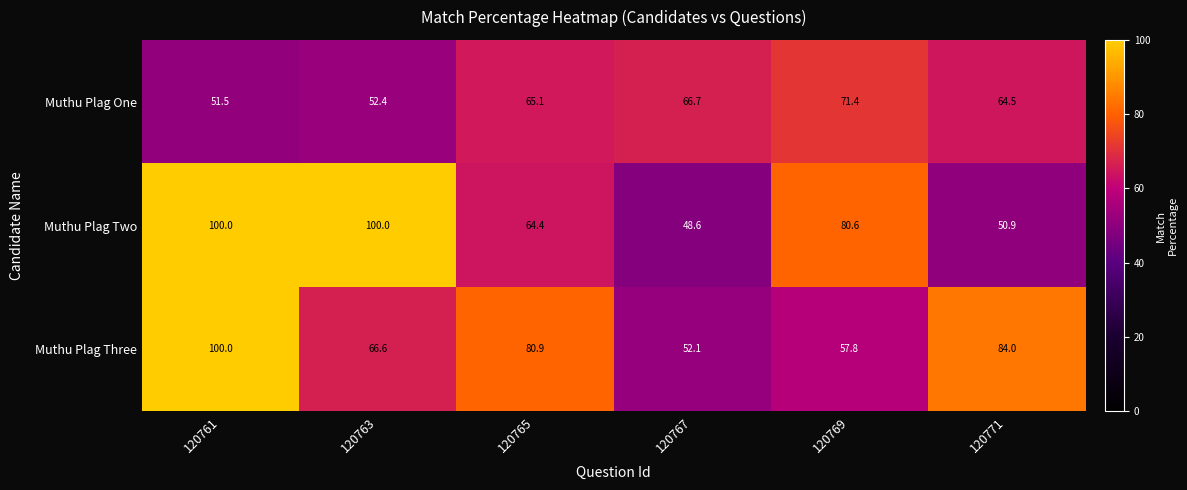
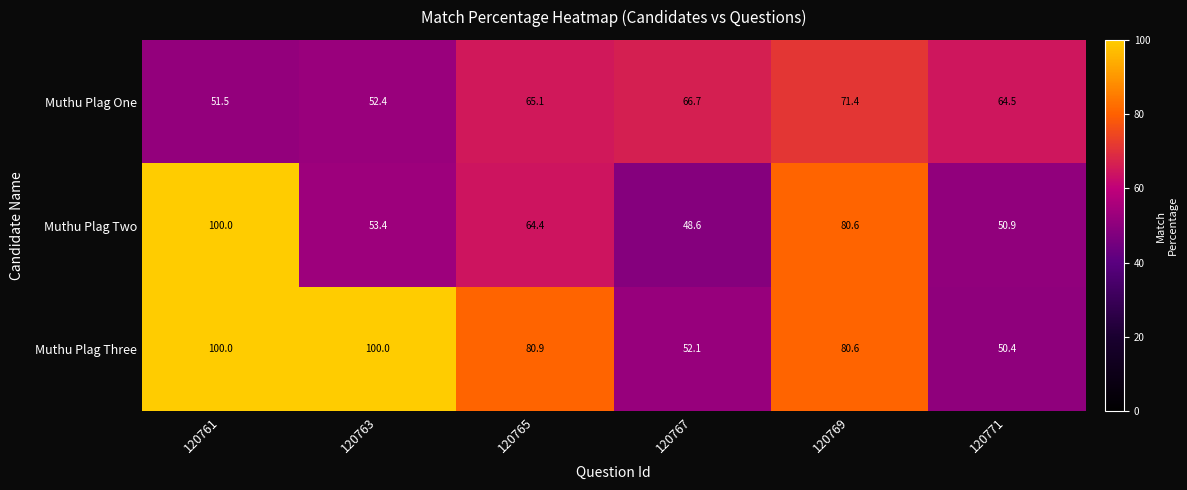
Muthu Plag Two, 120763: 100.0 -> 53.4
Muthu Plag Three, 120763: 66.6 -> 100.0
Muthu Plag Three, 120769: 57.8 -> 80.6
Muthu Plag Three, 120771: 84.0 -> 50.4
